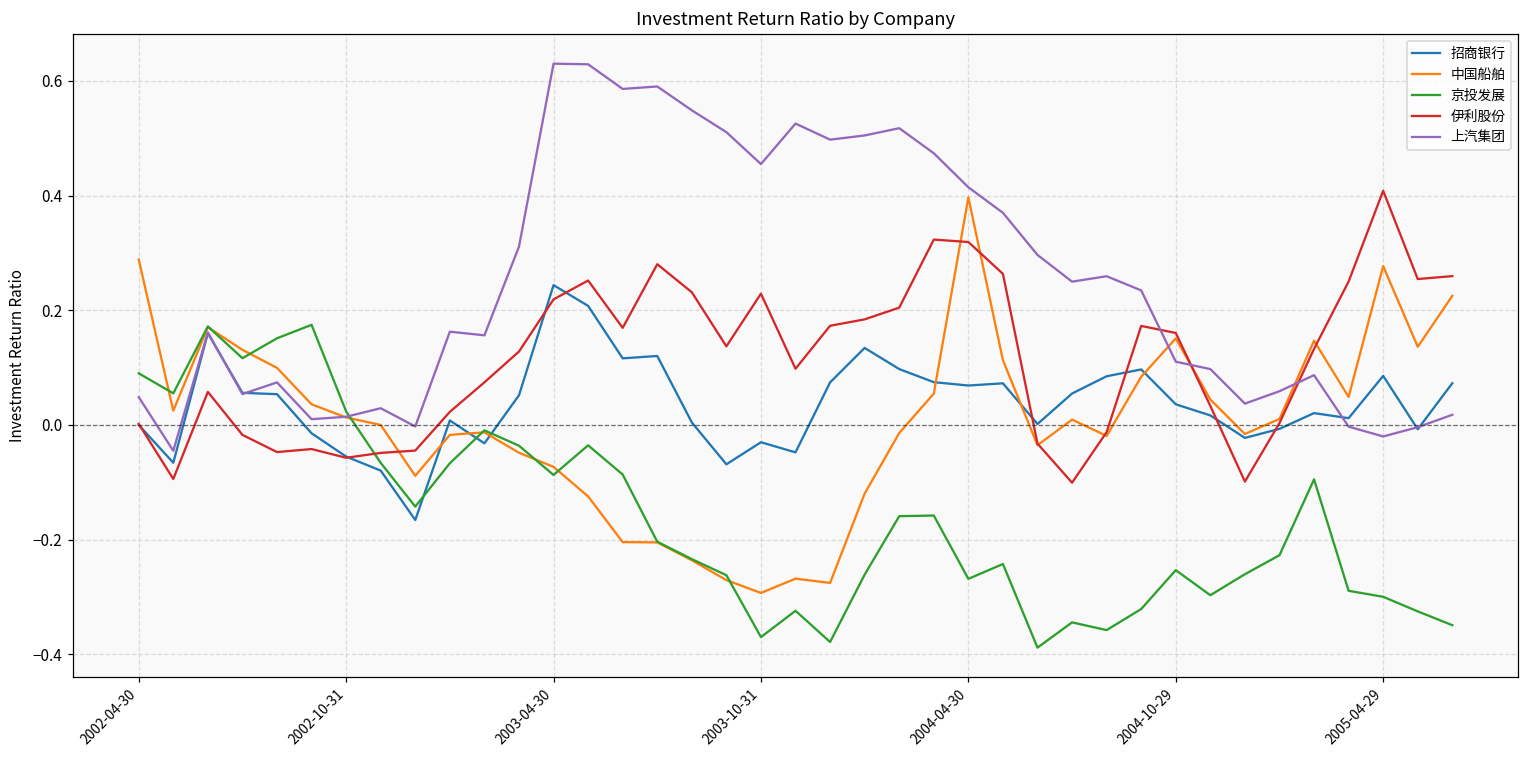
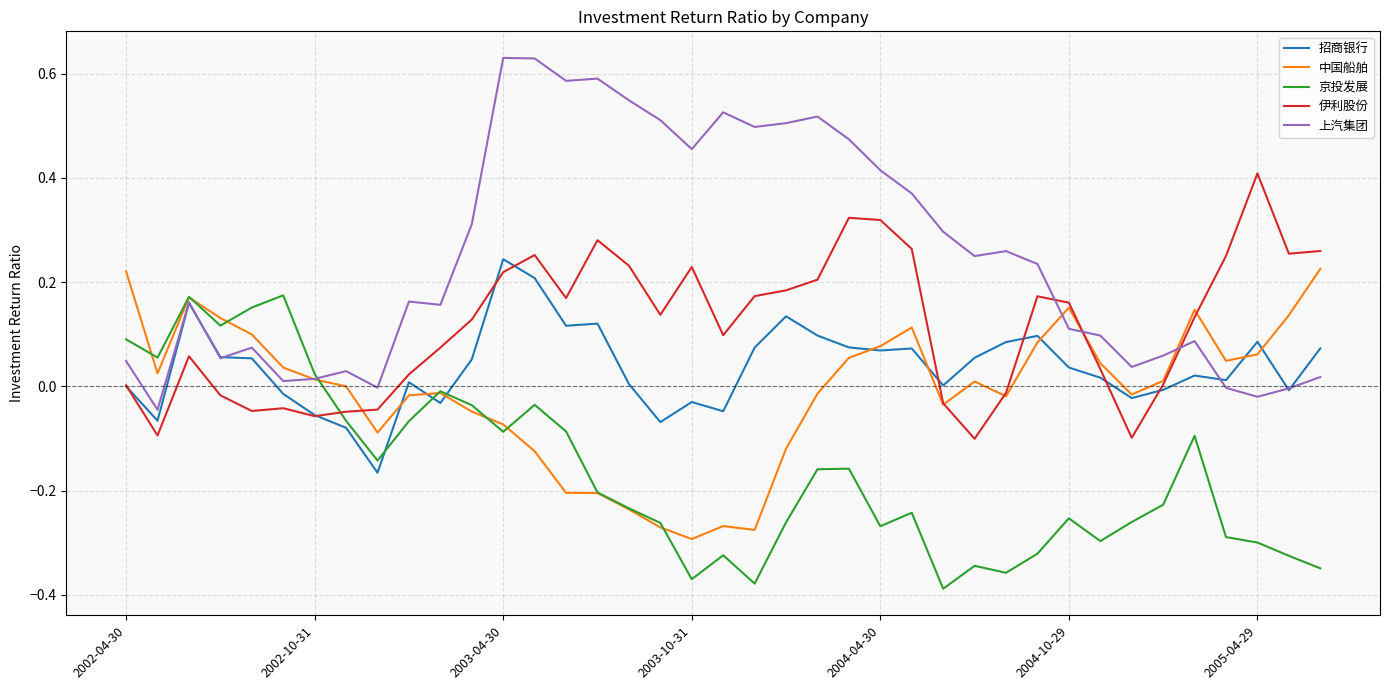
中国船舶, 2002-04-30: 0.29 -> 0.22
中国船舶, 2004-04-30: 0.40 -> 0.08
中国船舶, 2005-04-29: 0.28 -> 0.06
